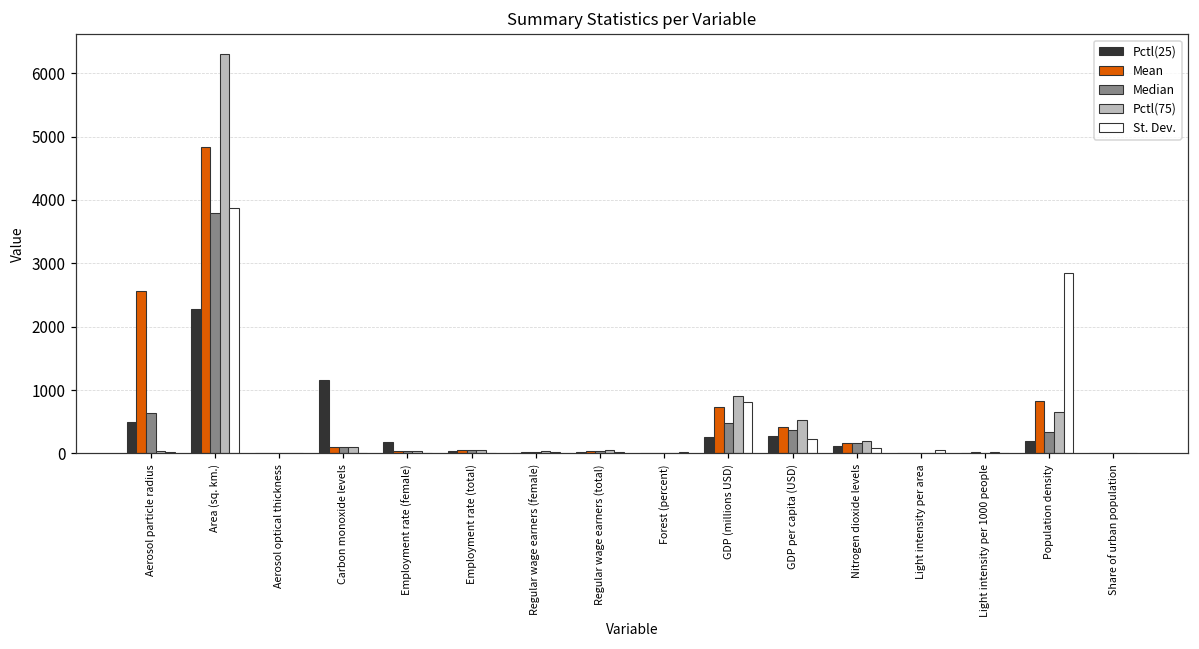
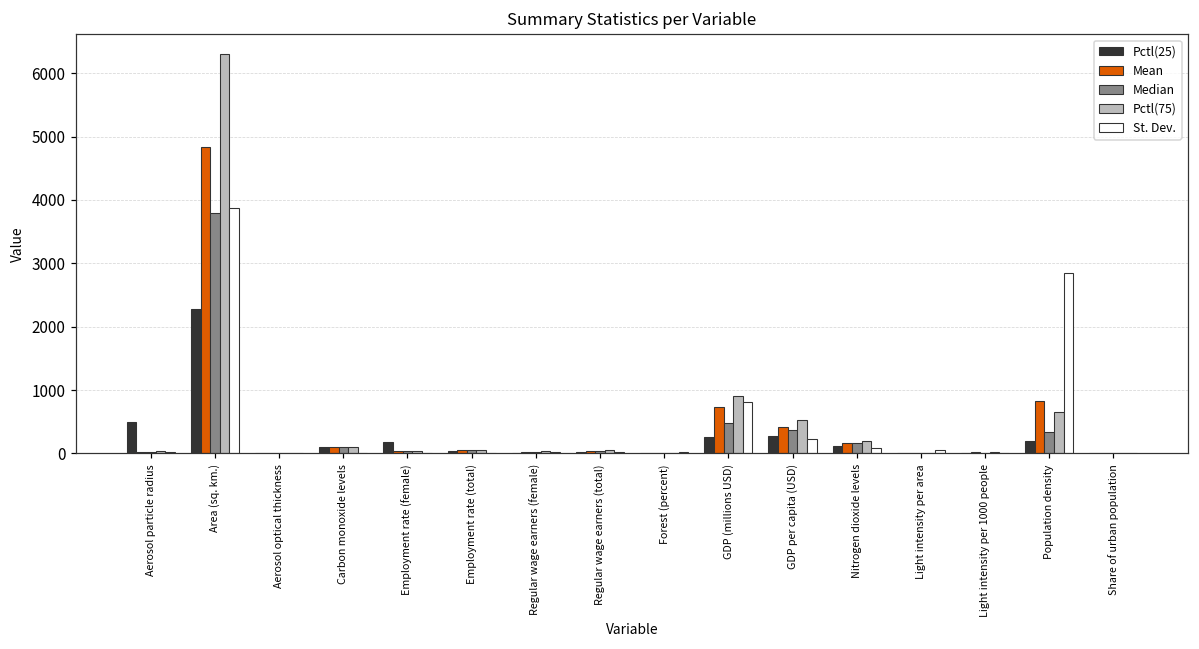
Mean, Aerosol particle radius: 2600 -> 0
Median, Aerosol particle radius: 600 -> 0
Pctl(25), Carbon monoxide levels: 1200 -> 100
